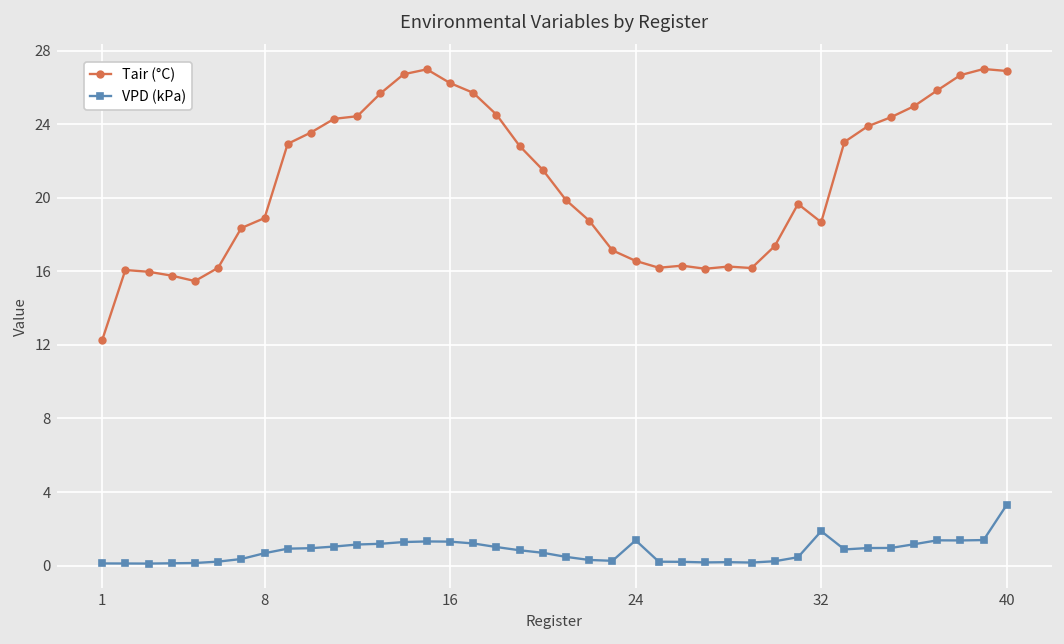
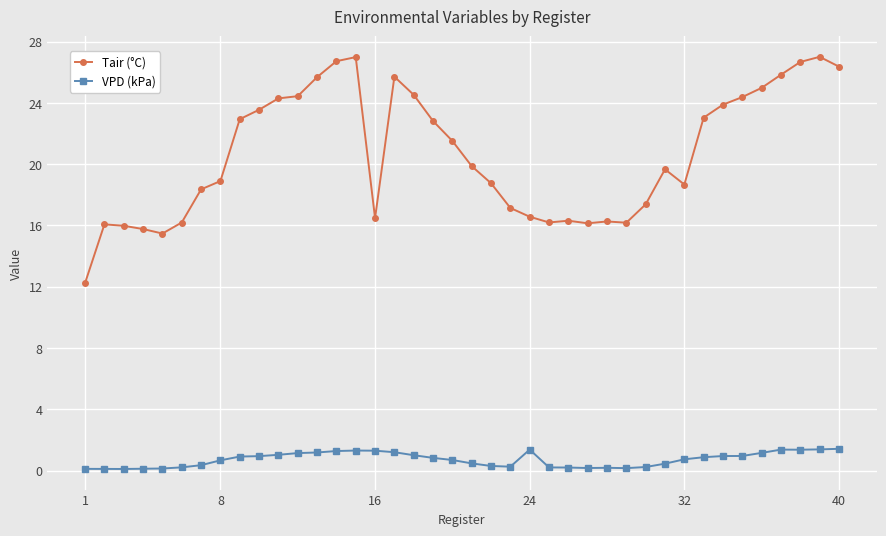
Tair (°C), 16: 26.2 -> 16.5
VPD (kPa), 32: 1.9 -> 0.7
Tair (°C), 40: 26.9 -> 26.4
VPD (kPa), 40: 3.3 -> 1.4
